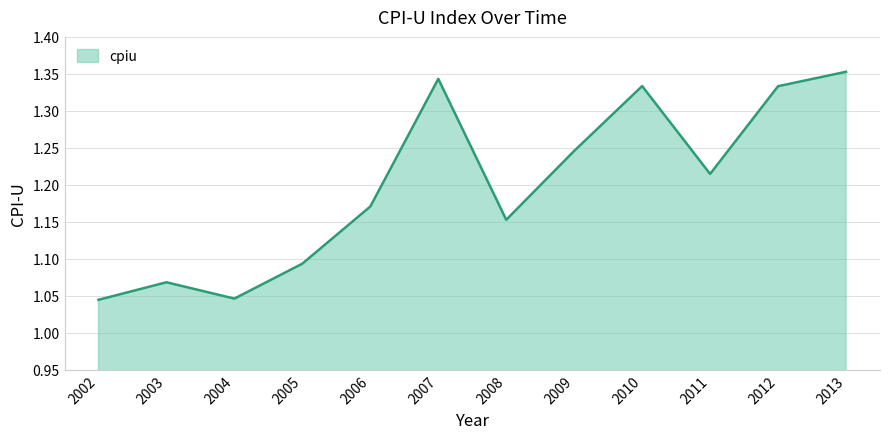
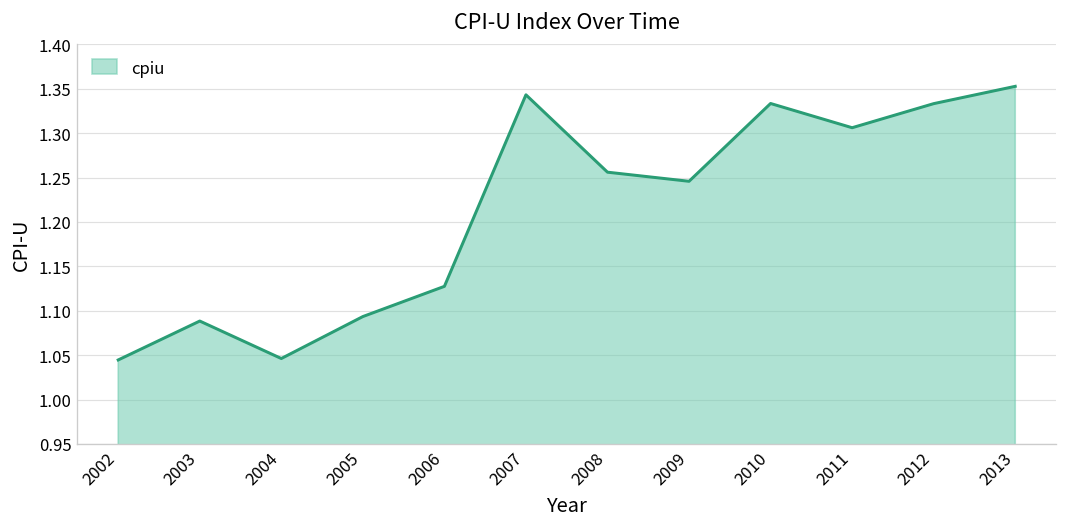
2003: 1.07 -> 1.09
2006: 1.17 -> 1.13
2008: 1.15 -> 1.26
2011: 1.21 -> 1.31
